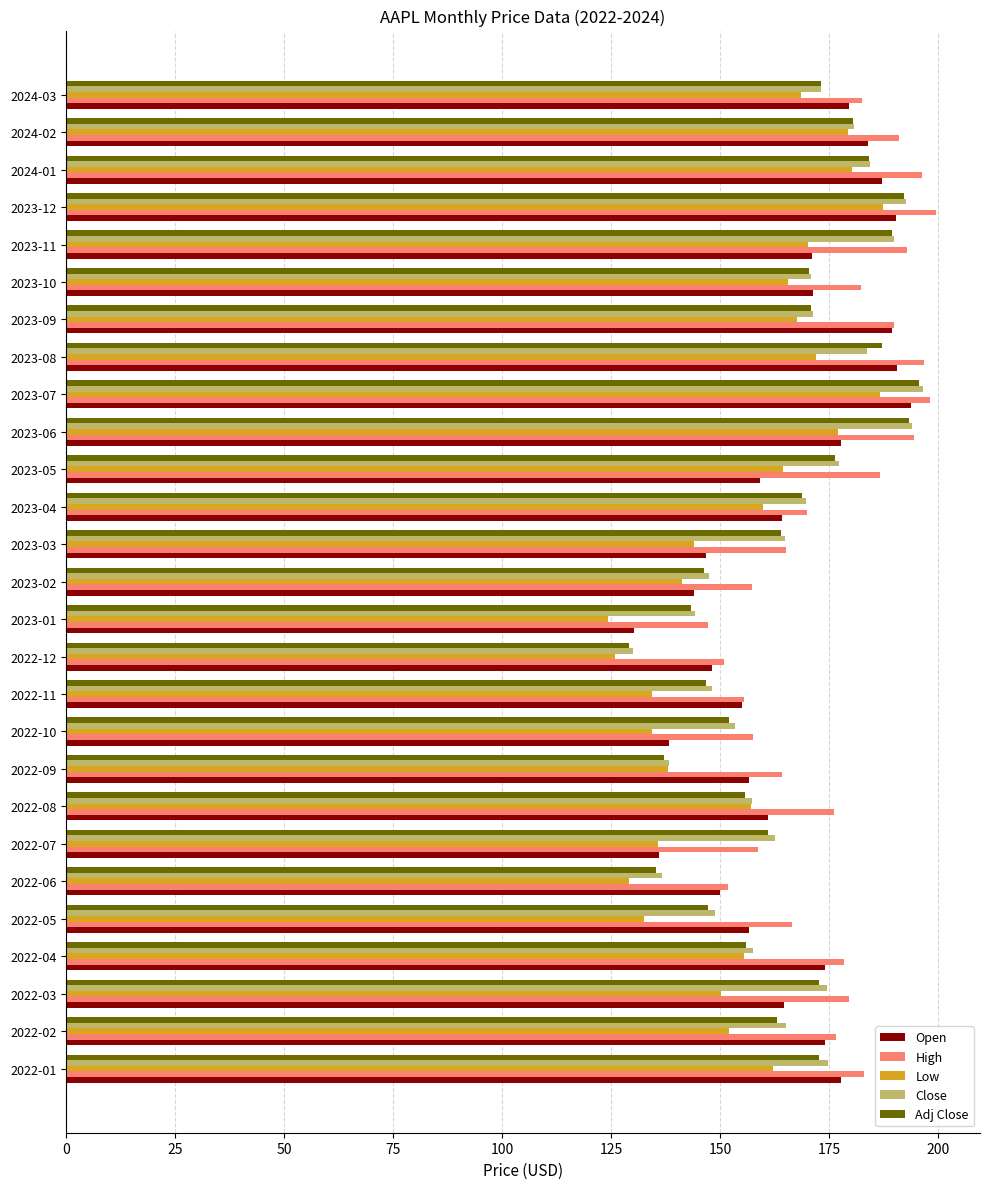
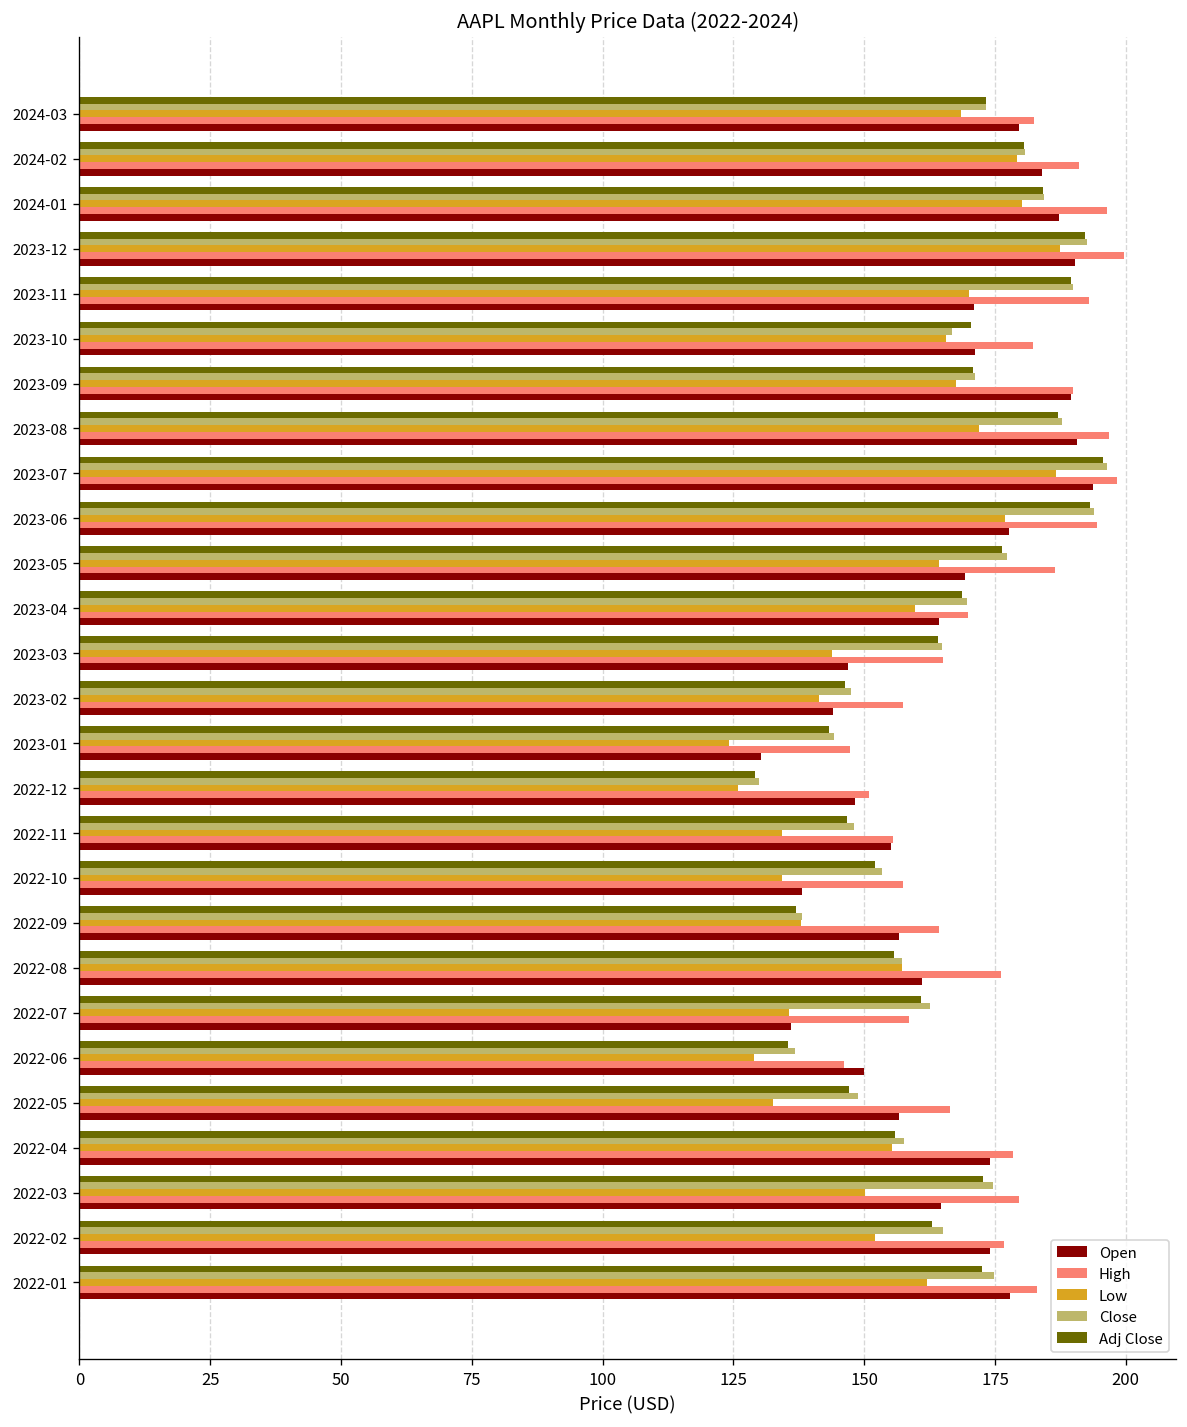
Close, 2023-10: 171 -> 167
Close, 2023-08: 184 -> 188
Open, 2023-05: 159 -> 169
High, 2022-06: 152 -> 146
